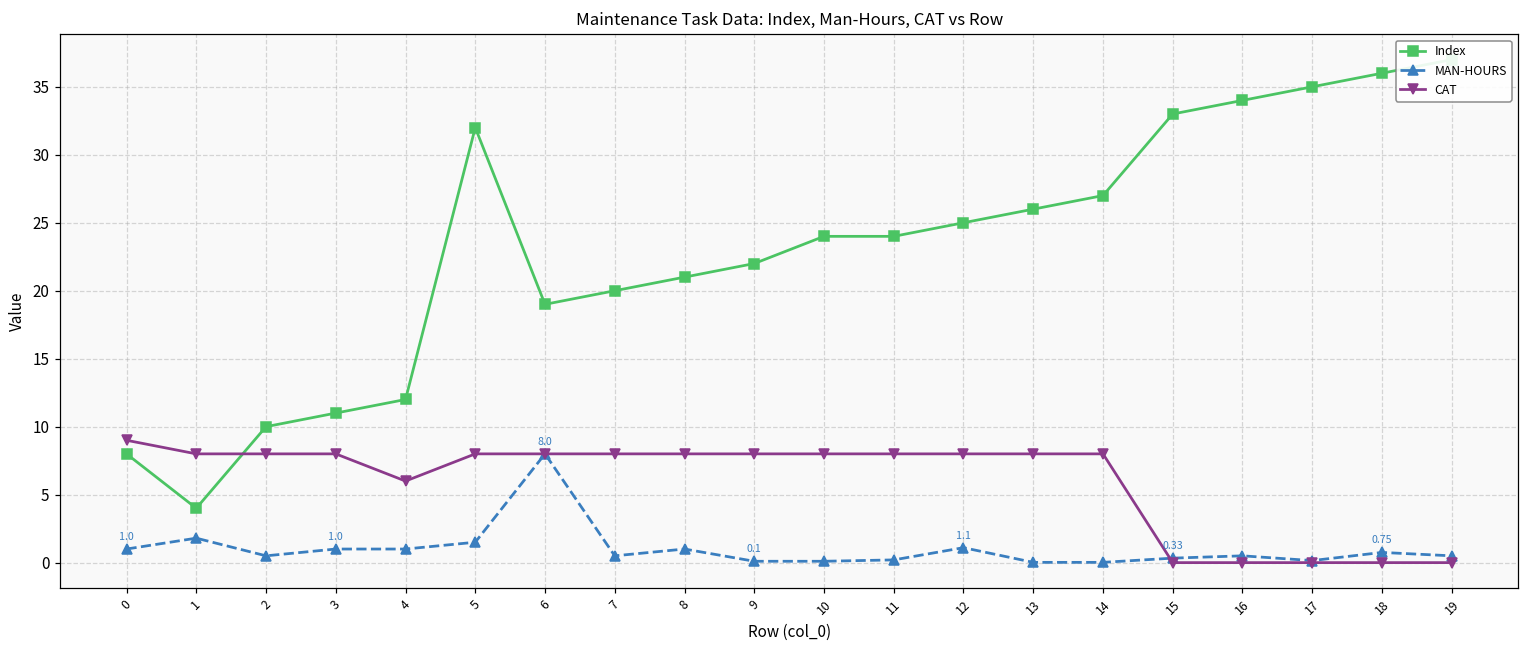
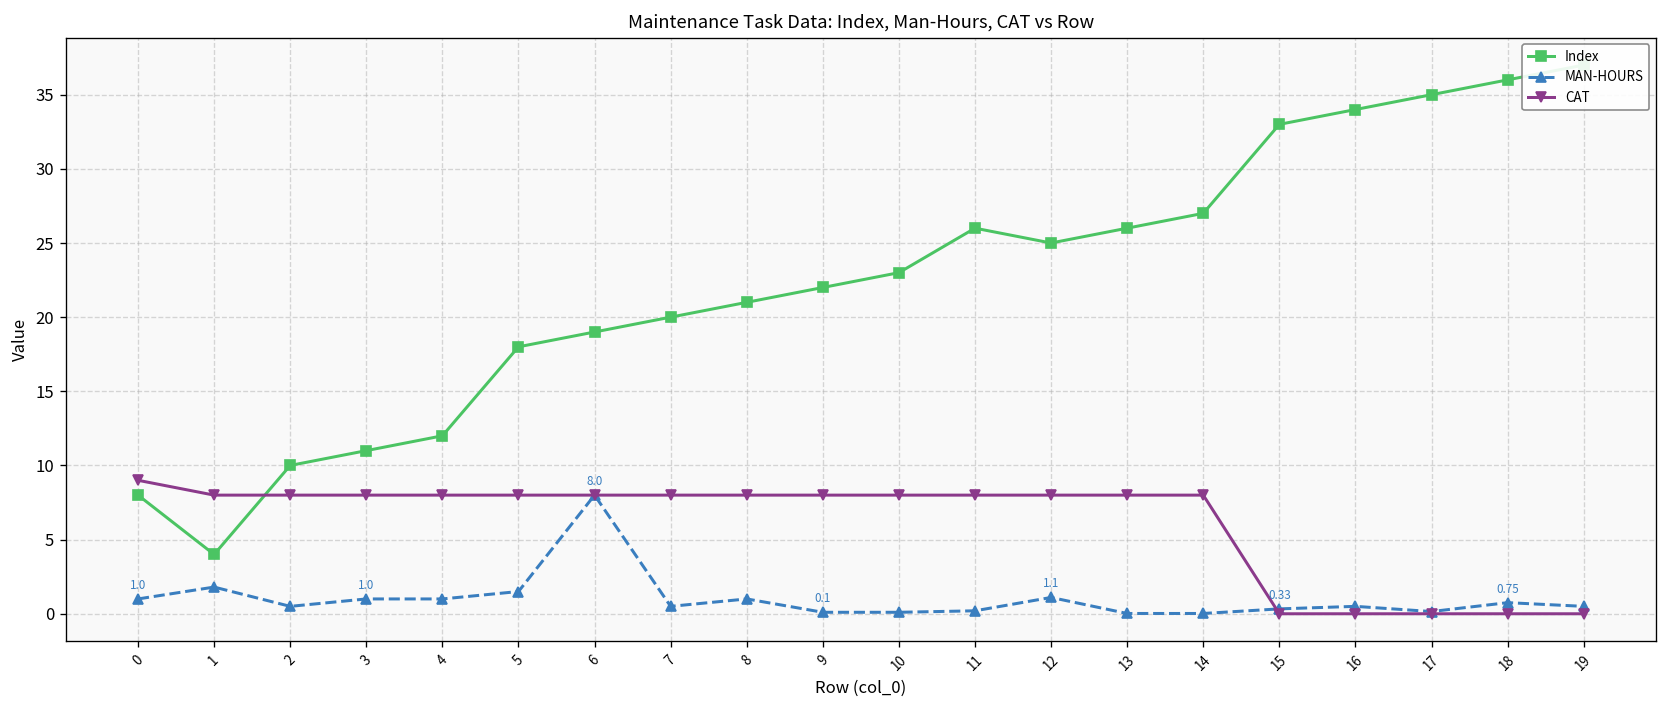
CAT, 4: 6 -> 8
Index, 5: 32 -> 18
Index, 10: 24 -> 23
Index, 11: 24 -> 26
